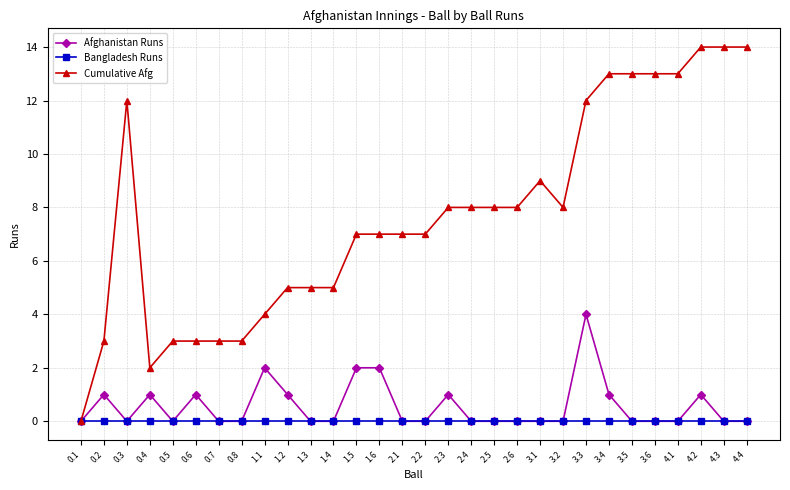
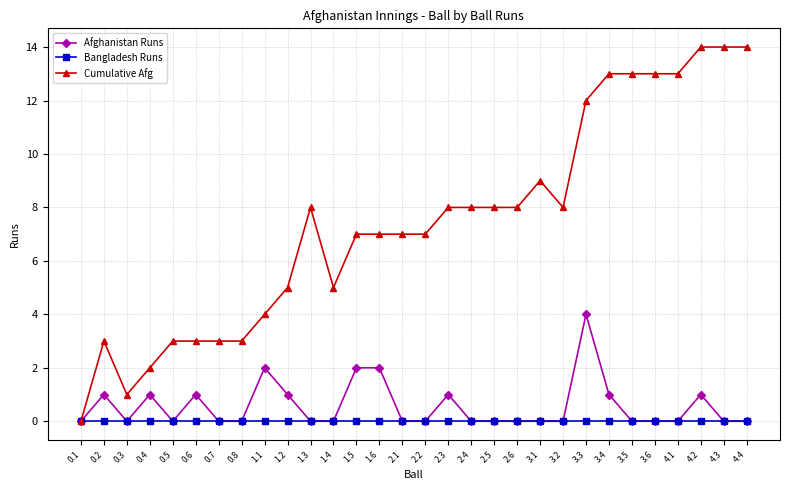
Cumulative Afg, 0.3: 12 -> 1
Cumulative Afg, 1.3: 5 -> 8
